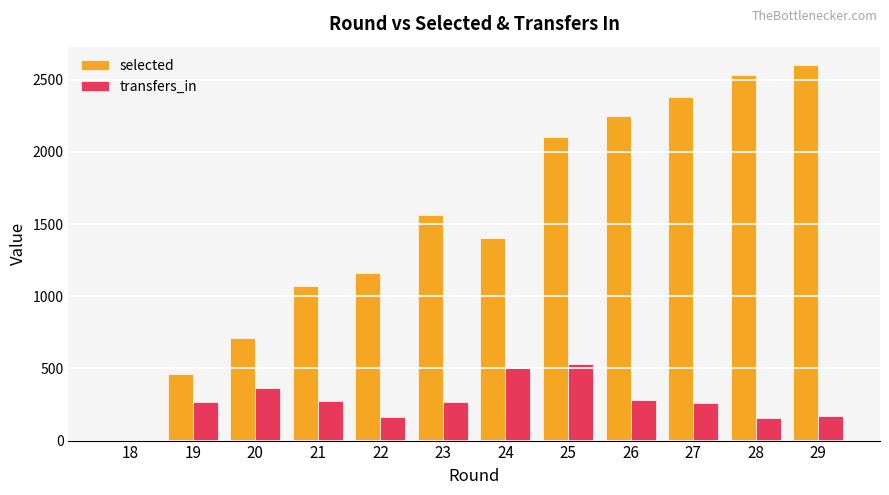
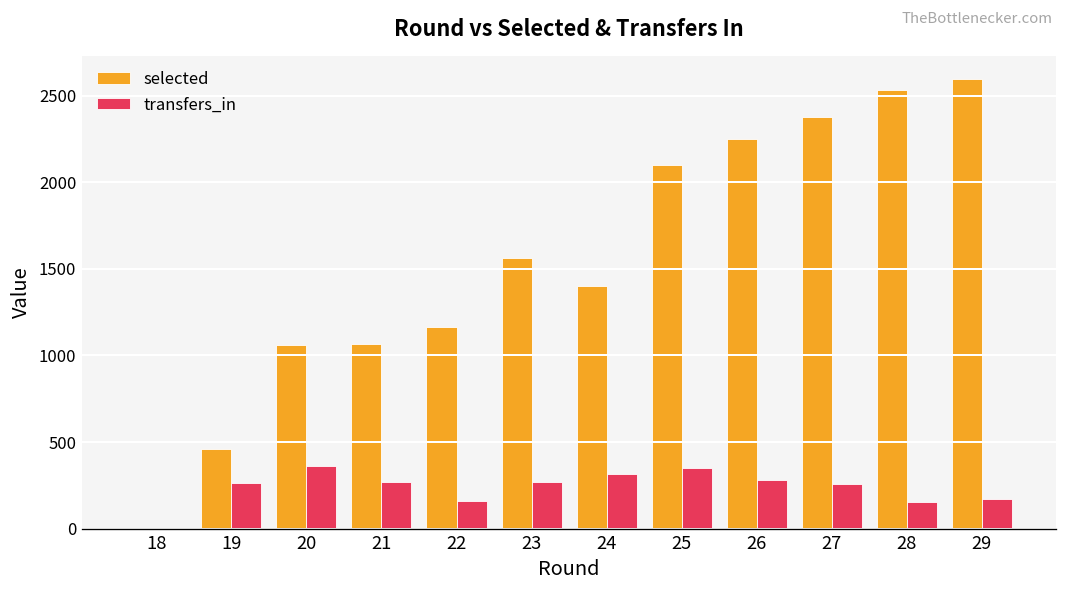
selected, 20: 710 -> 1060
transfers_in, 24: 500 -> 310
transfers_in, 25: 530 -> 350
